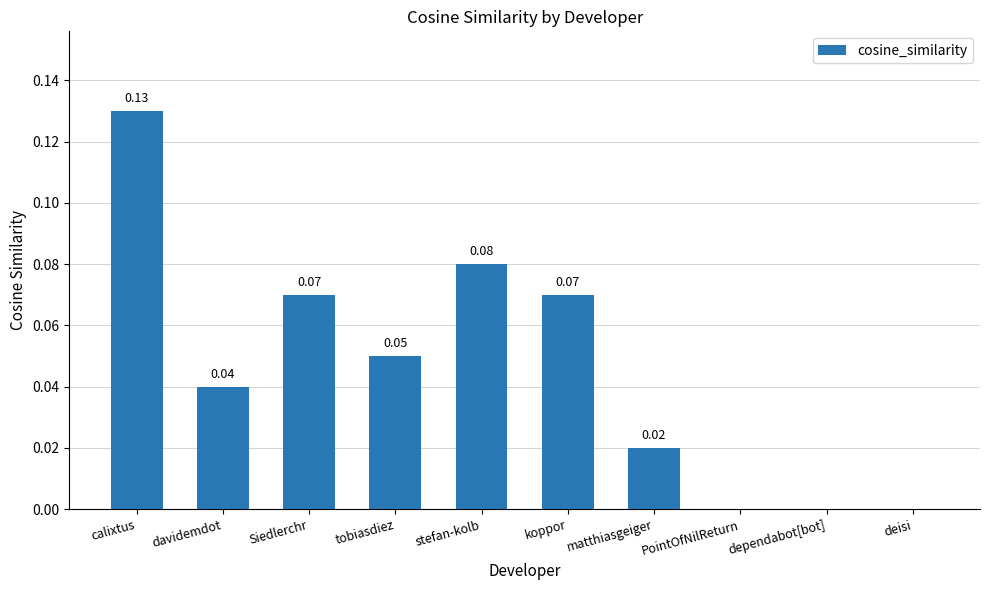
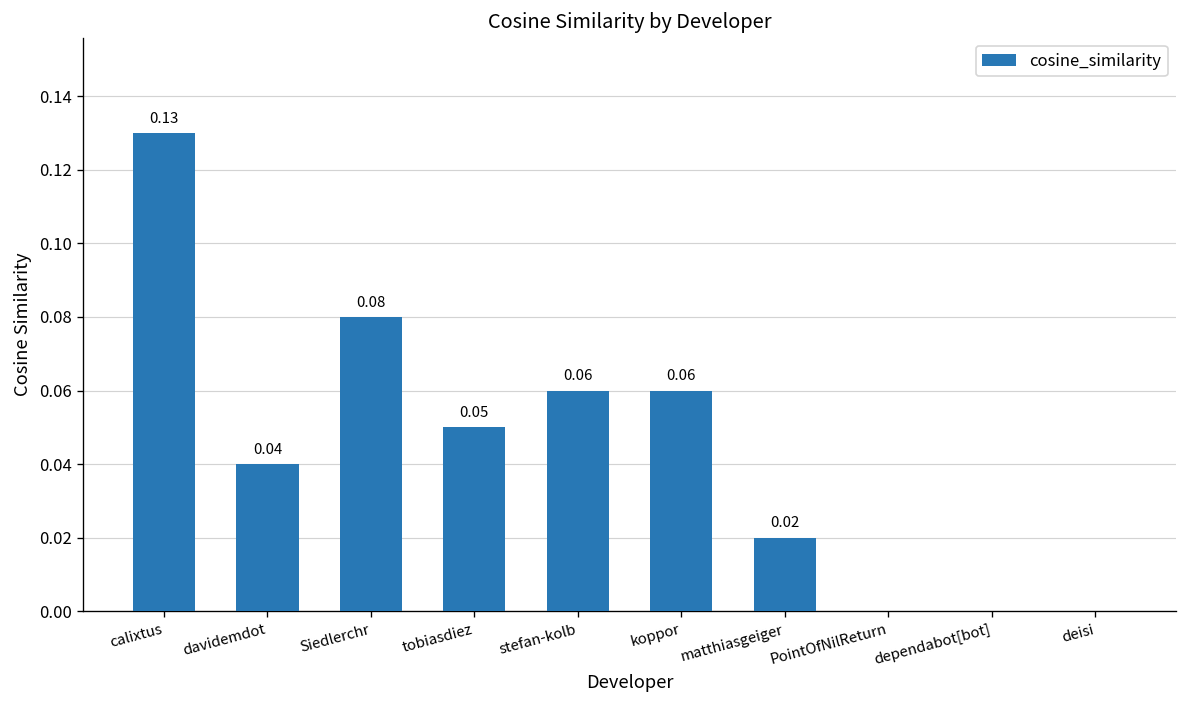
Siedlerchr: 0.07 -> 0.08
stefan-kolb: 0.08 -> 0.06
koppor: 0.07 -> 0.06
